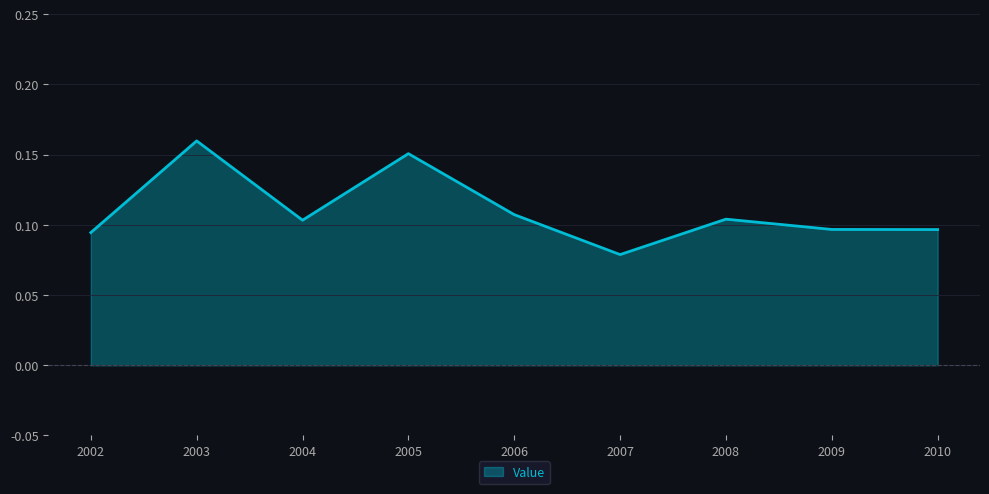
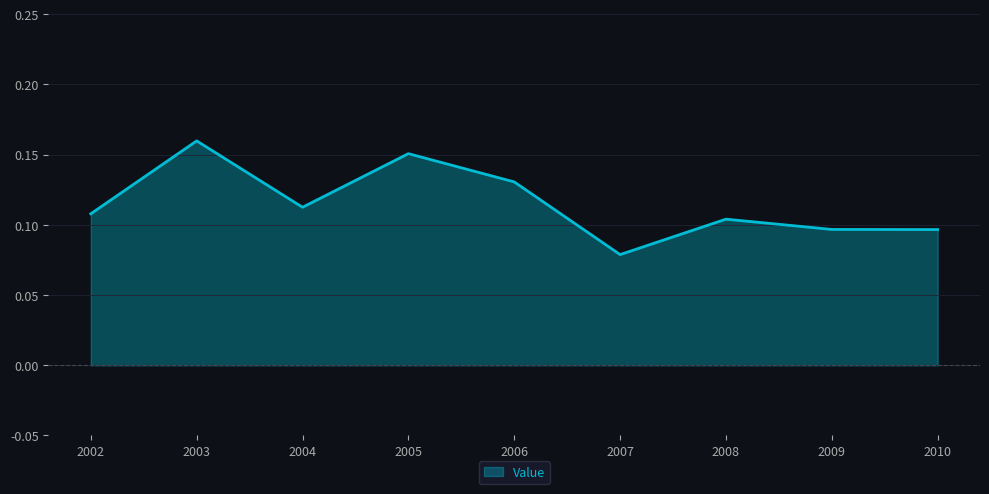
2002: 0.095 -> 0.108
2004: 0.103 -> 0.113
2006: 0.107 -> 0.131
